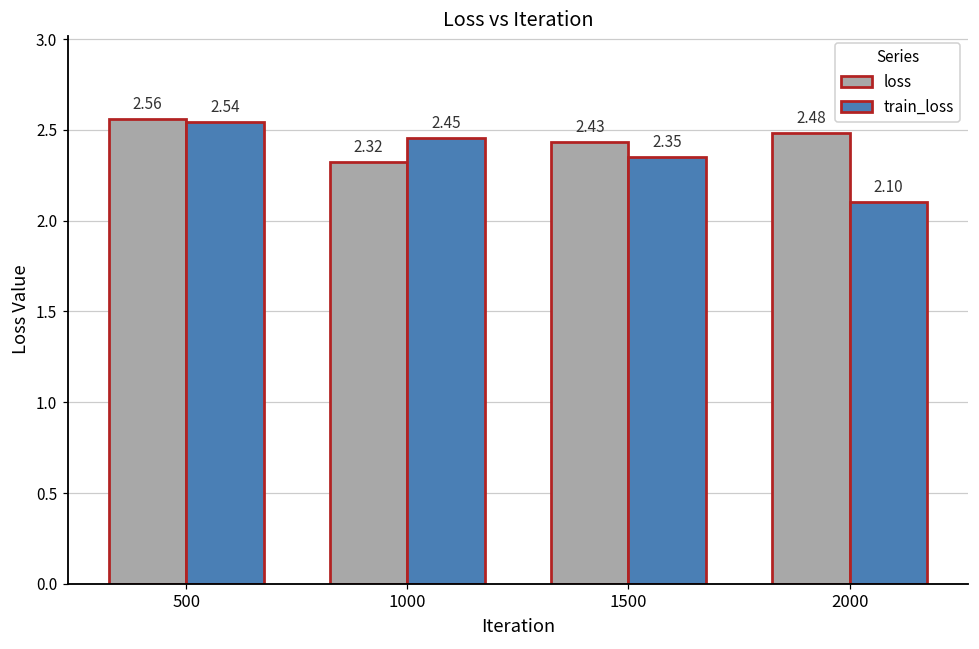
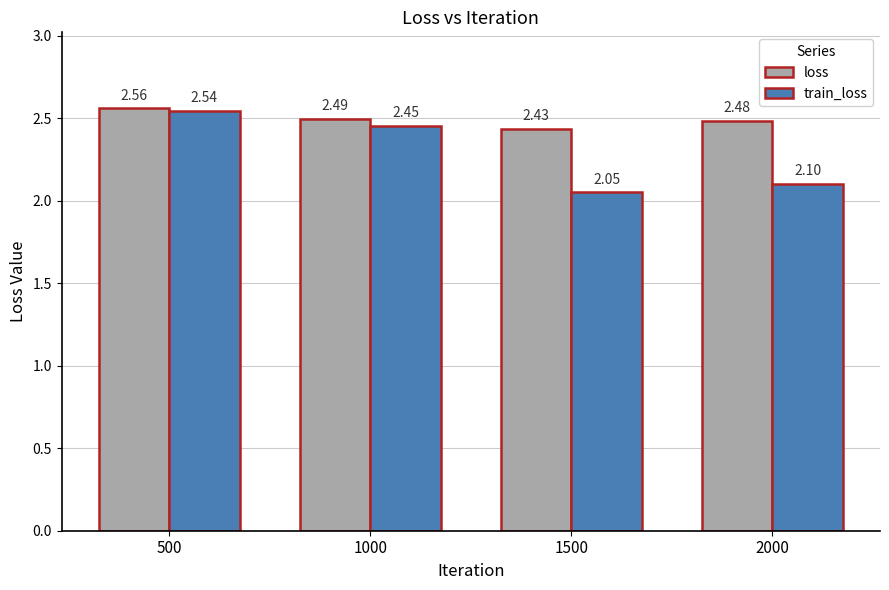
loss, 1000: 2.32 -> 2.49
train_loss, 1500: 2.35 -> 2.05
